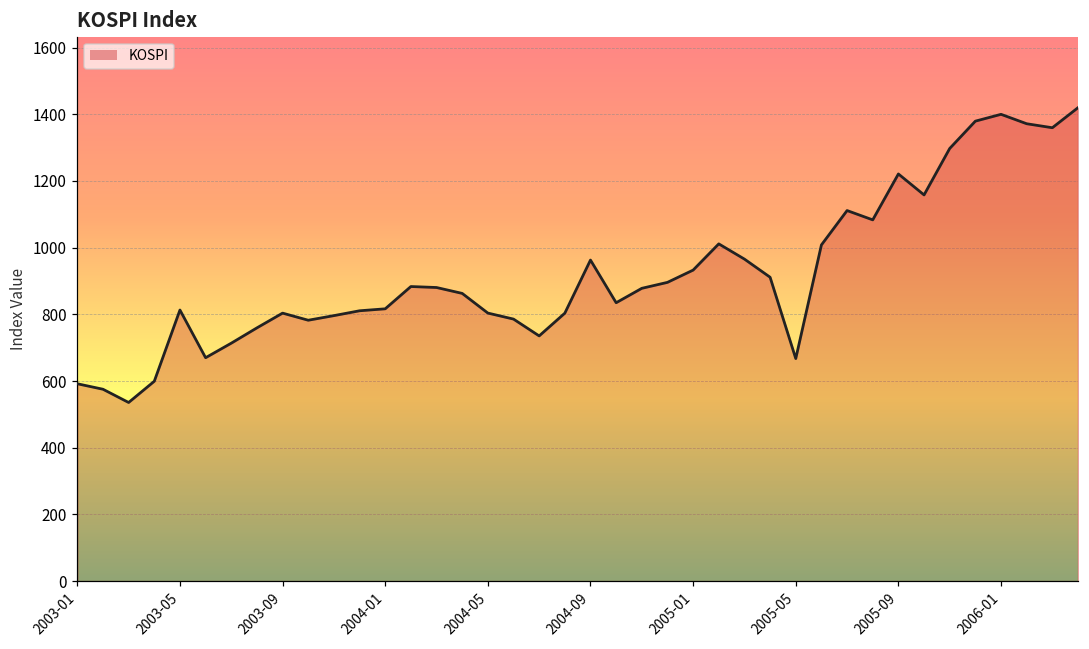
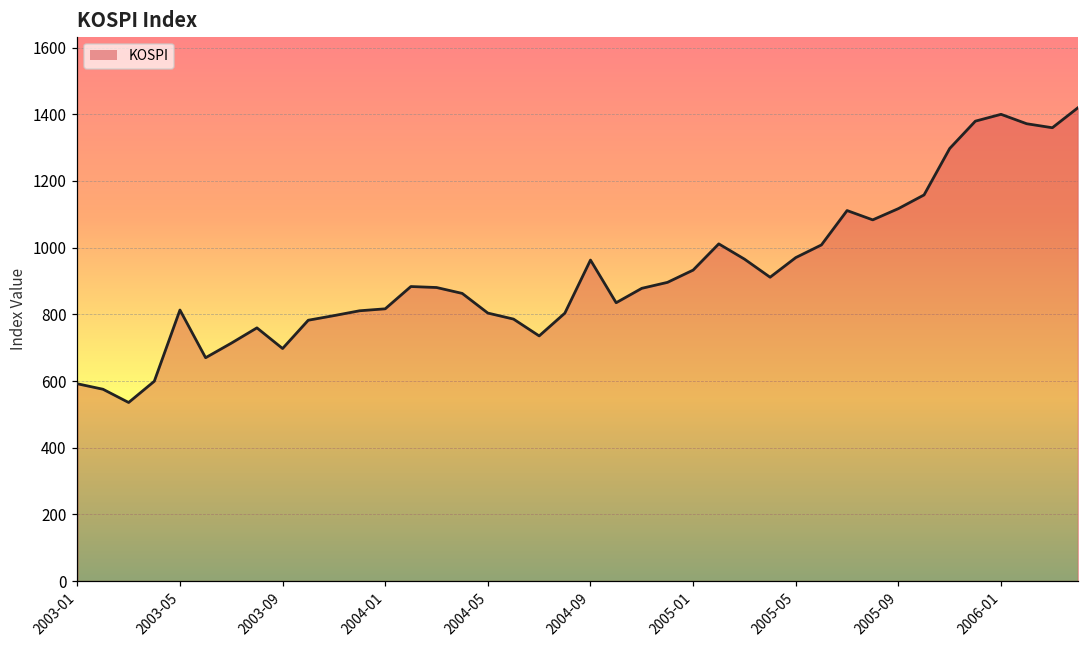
2003-09: 800 -> 700
2005-05: 670 -> 970
2005-09: 1220 -> 1120
